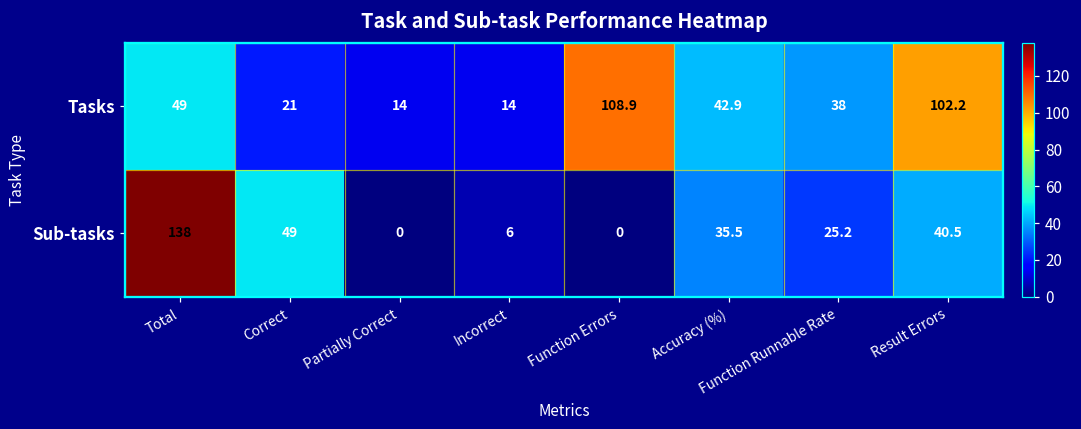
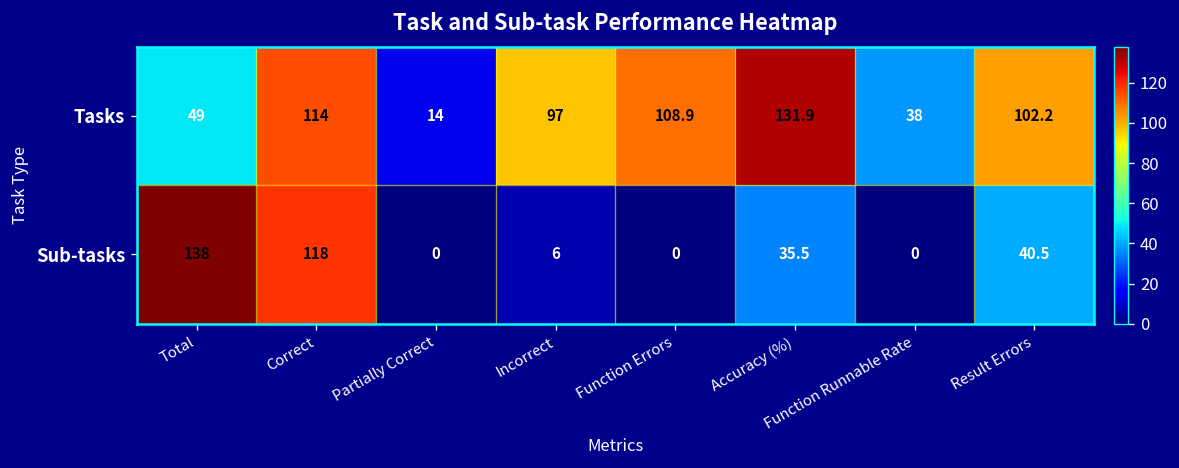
Tasks, Correct: 21 -> 114
Tasks, Incorrect: 14 -> 97
Tasks, Accuracy (%): 42.9 -> 131.9
Sub-tasks, Correct: 49 -> 118
Sub-tasks, Function Runnable Rate: 25.2 -> 0
